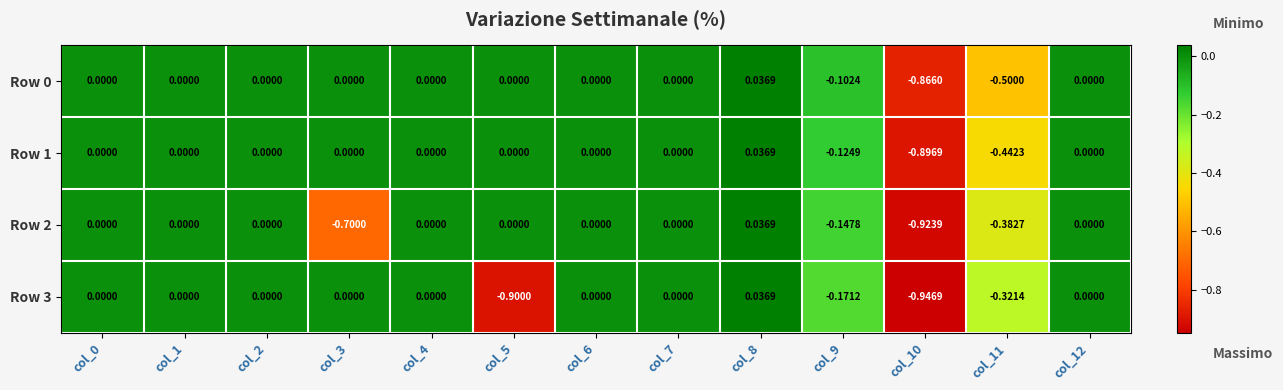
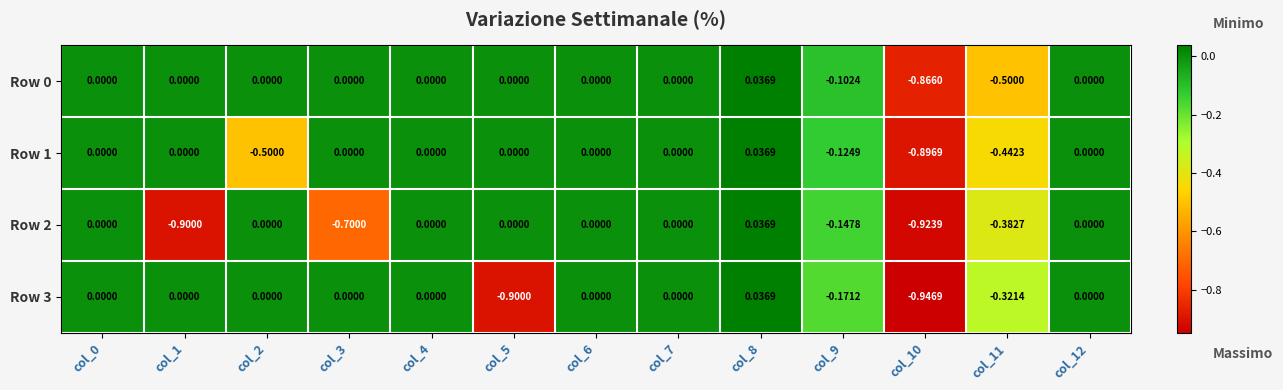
Row 1, col_2: 0.0000 -> -0.5000
Row 2, col_1: 0.0000 -> -0.9000
